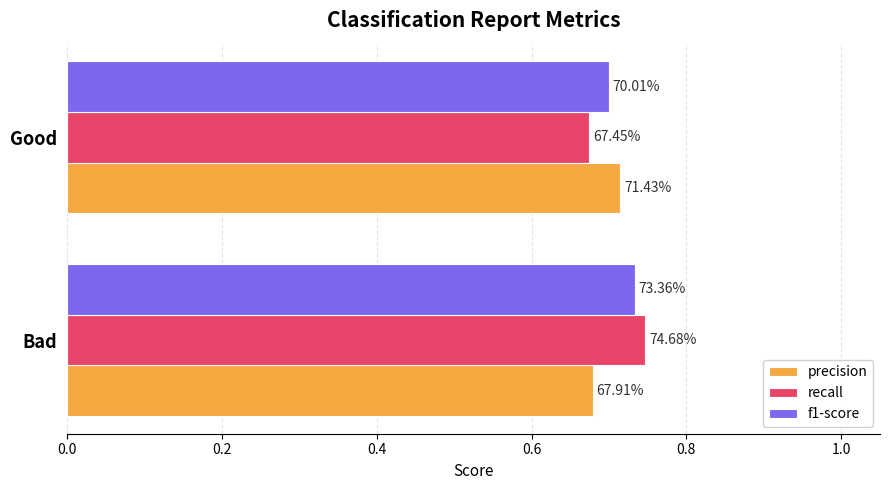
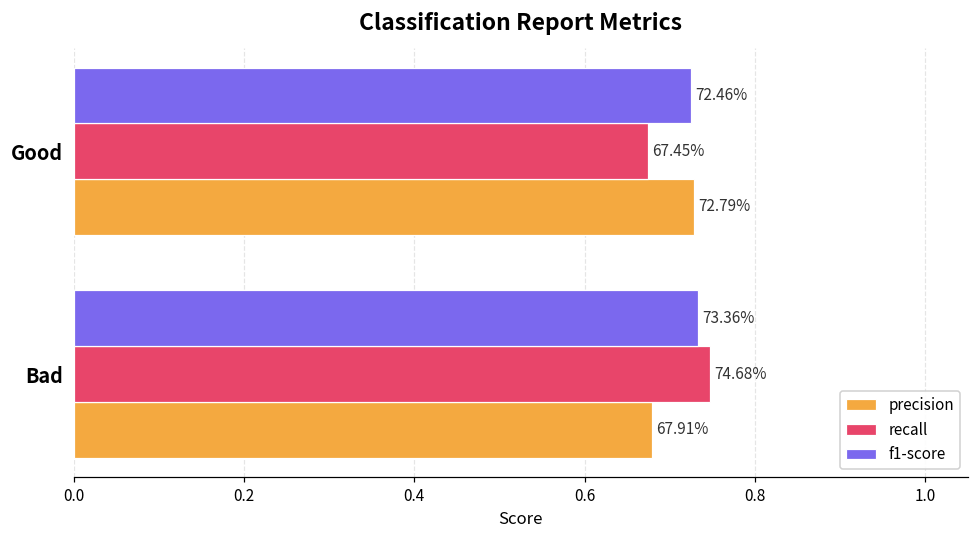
f1-score, Good: 70.01% -> 72.46%
precision, Good: 71.43% -> 72.79%
